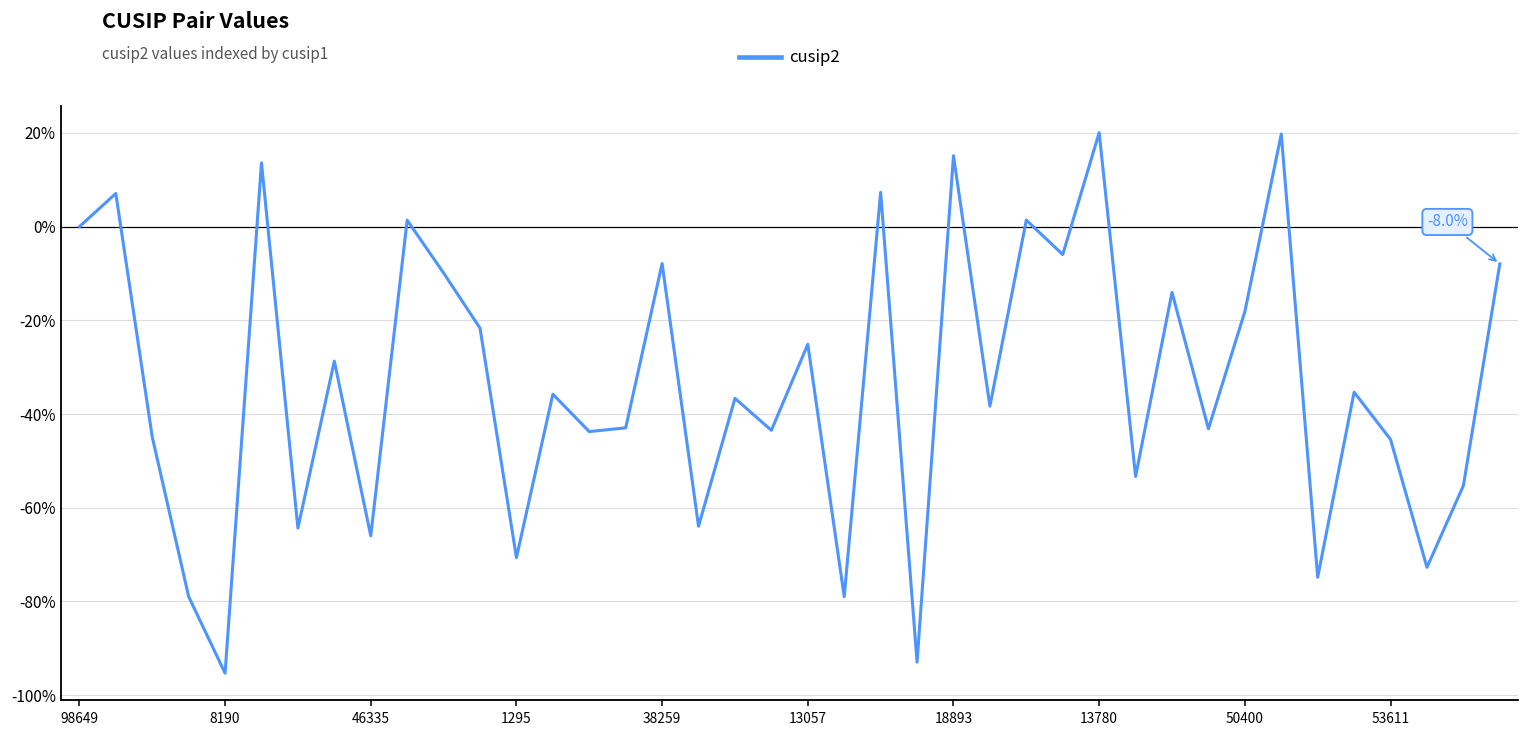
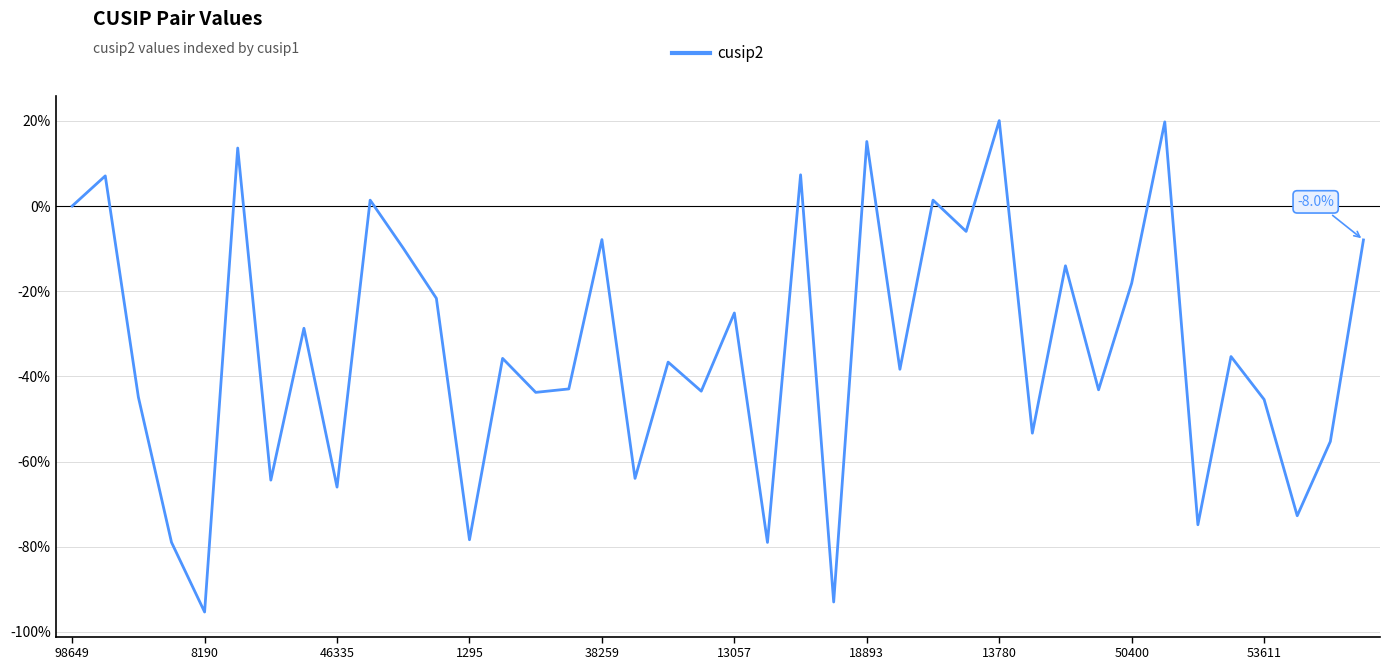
1295: -71% -> -78%
